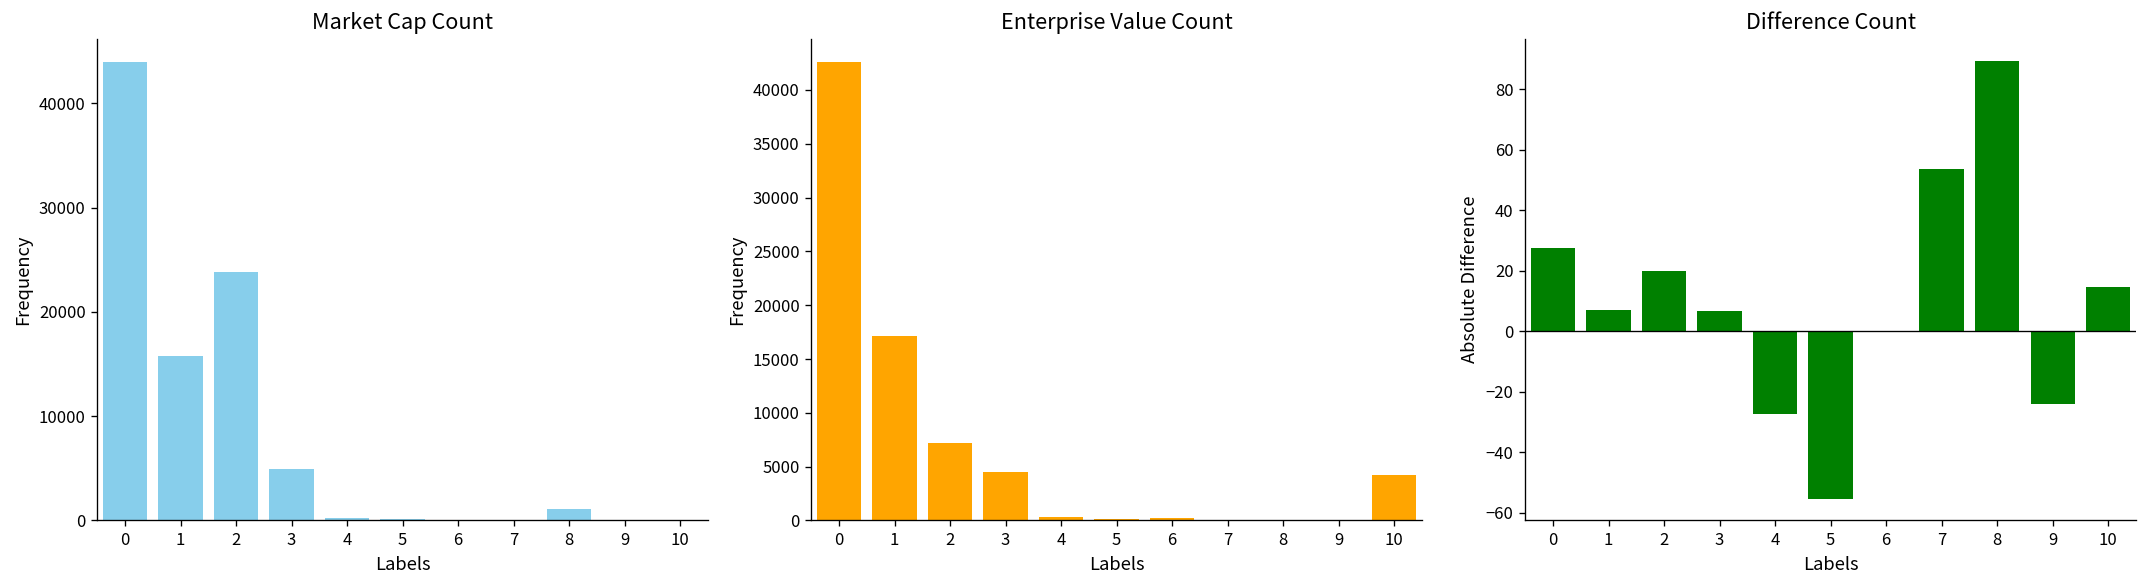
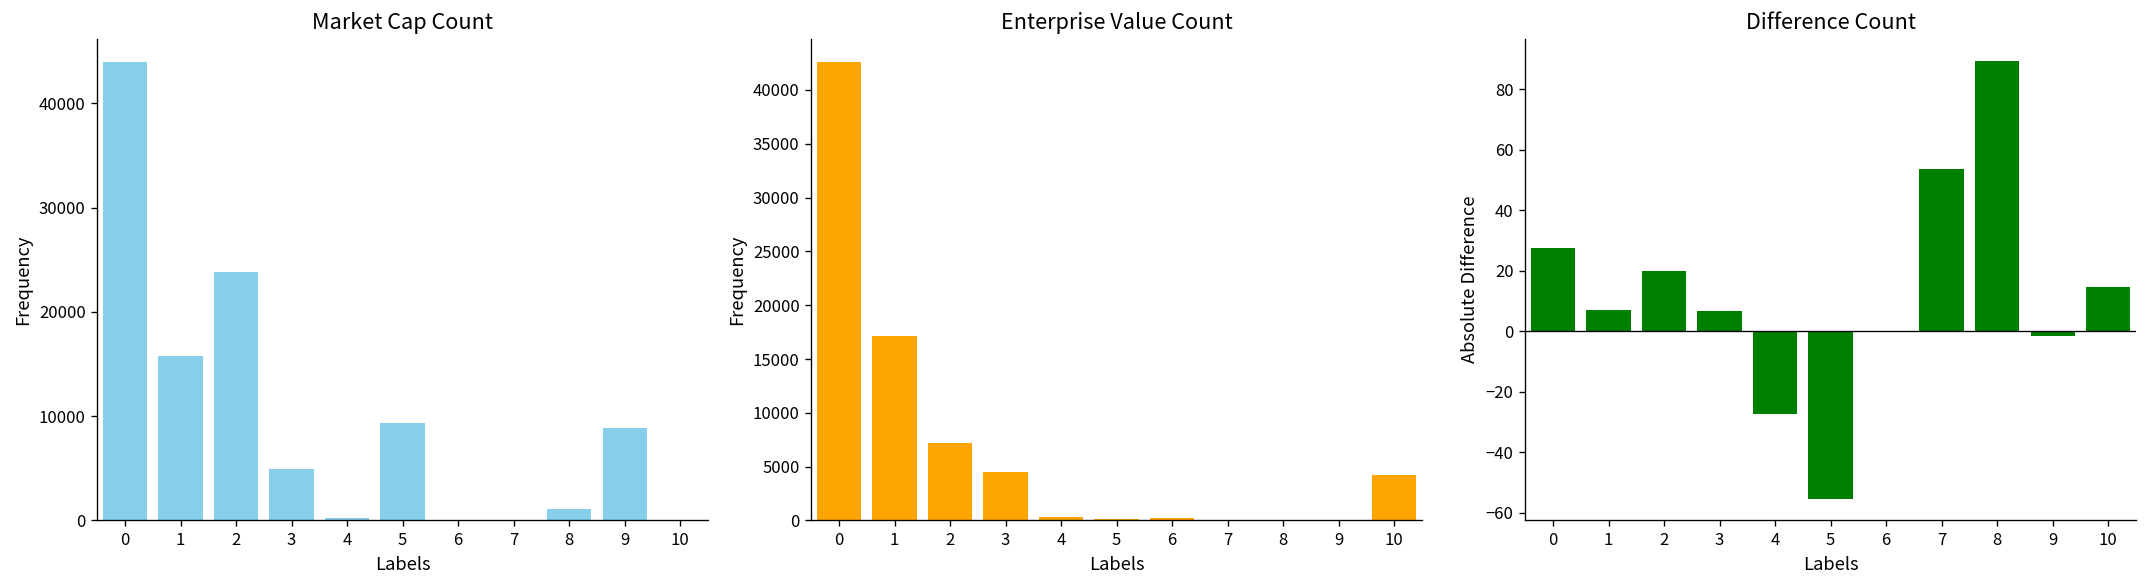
Market Cap Count, 5: 0 -> 9000
Market Cap Count, 9: 0 -> 9000
Difference Count, 9: -24 -> -2
